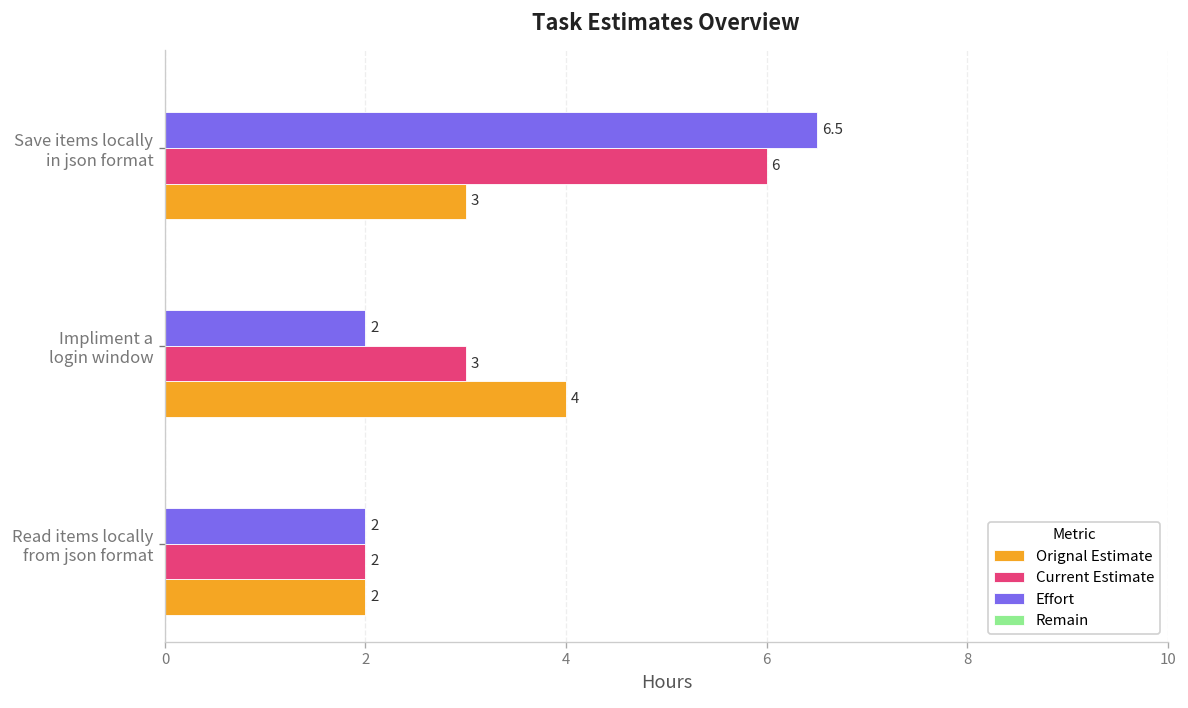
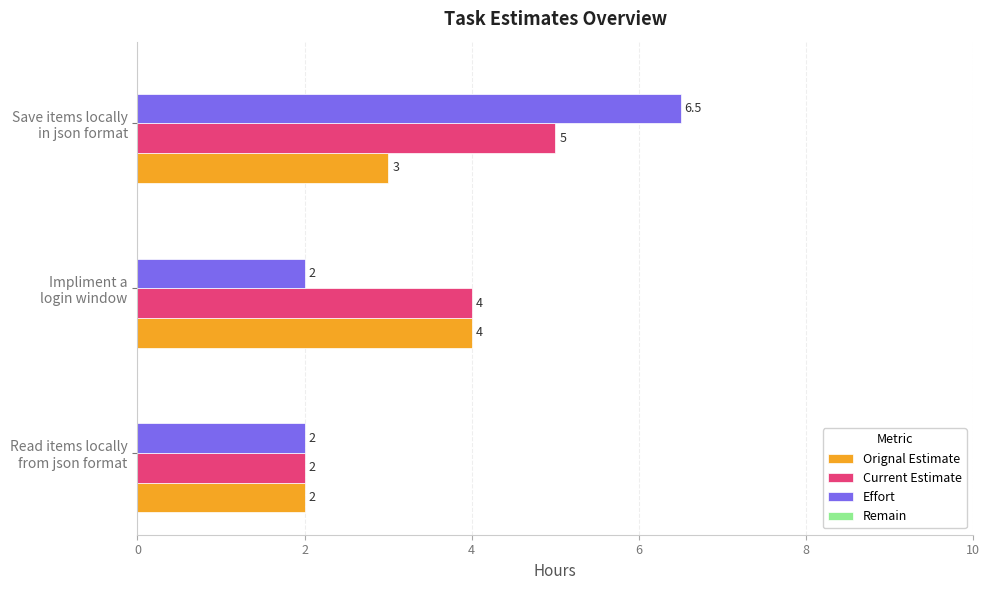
Current Estimate, Save items locally in json format: 6 -> 5
Current Estimate, Impliment a login window: 3 -> 4
